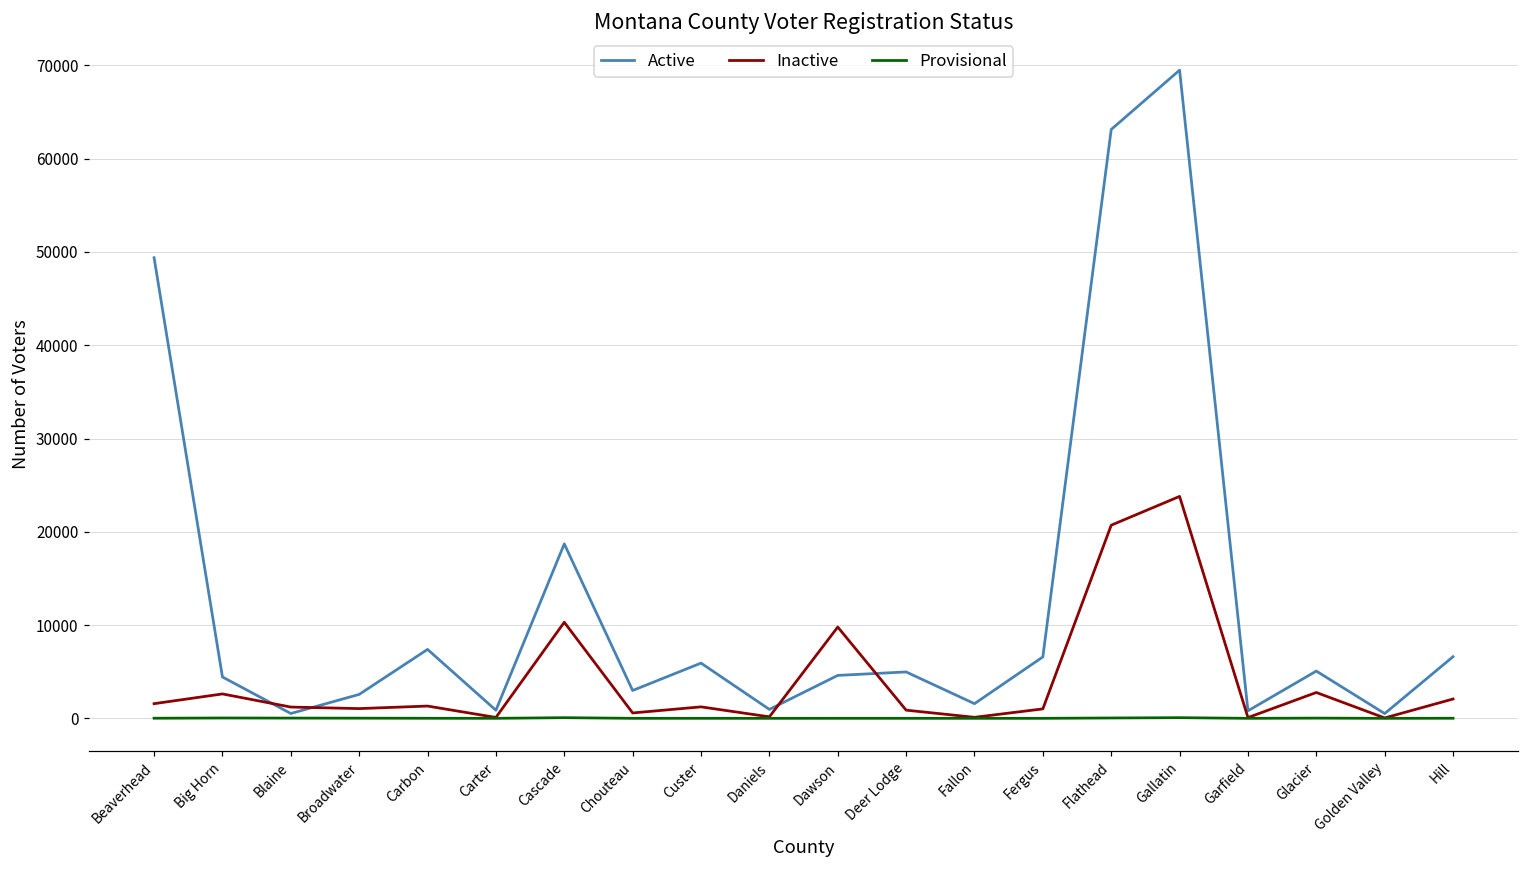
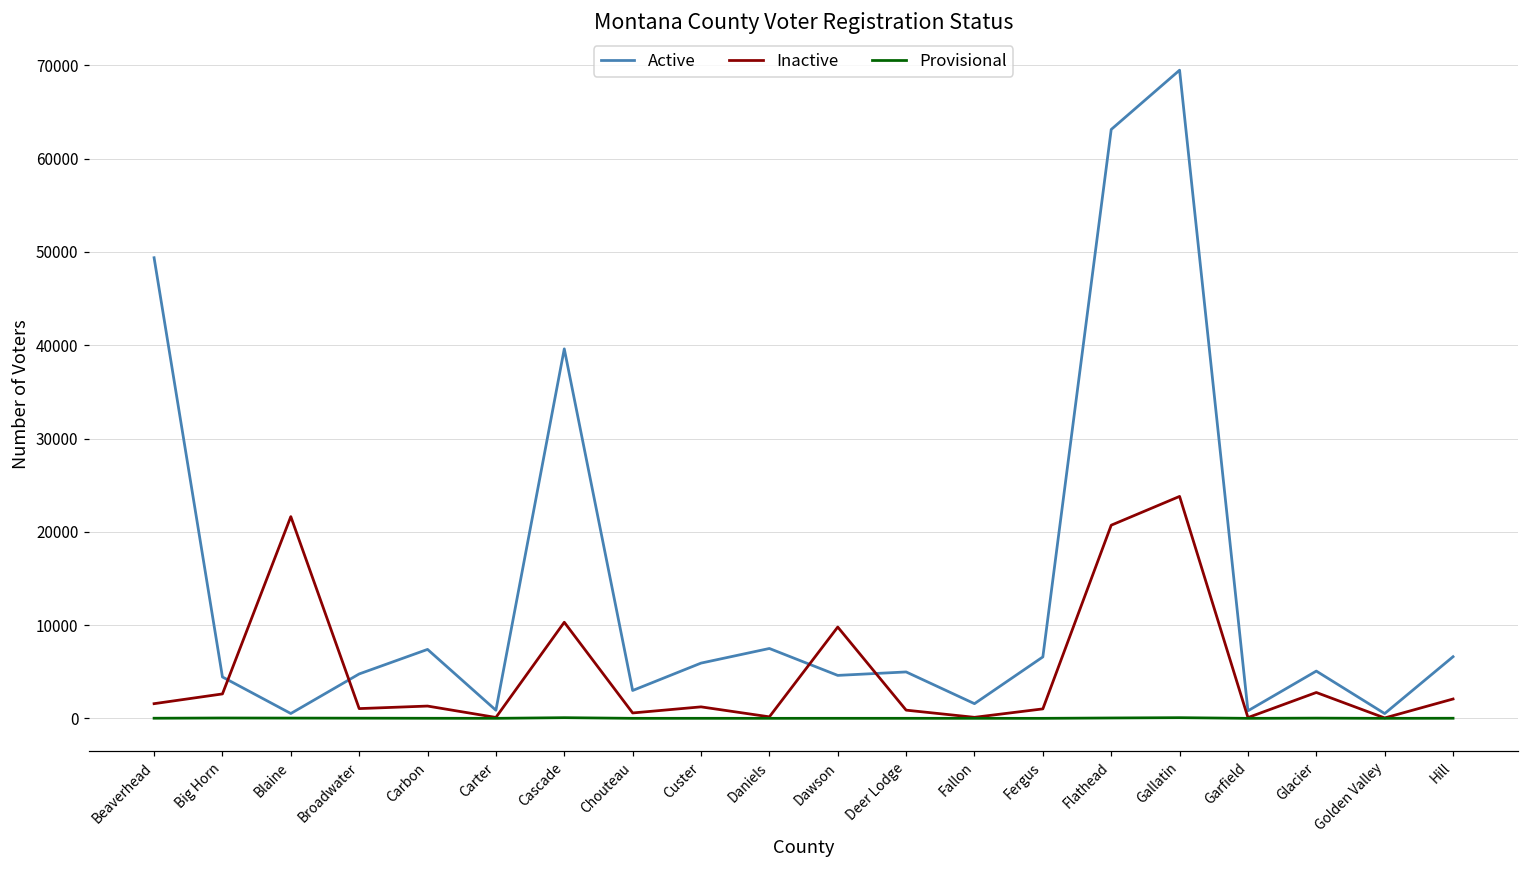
Inactive, Blaine: 1000 -> 22000
Active, Broadwater: 3000 -> 5000
Active, Cascade: 19000 -> 40000
Active, Daniels: 1000 -> 7000
